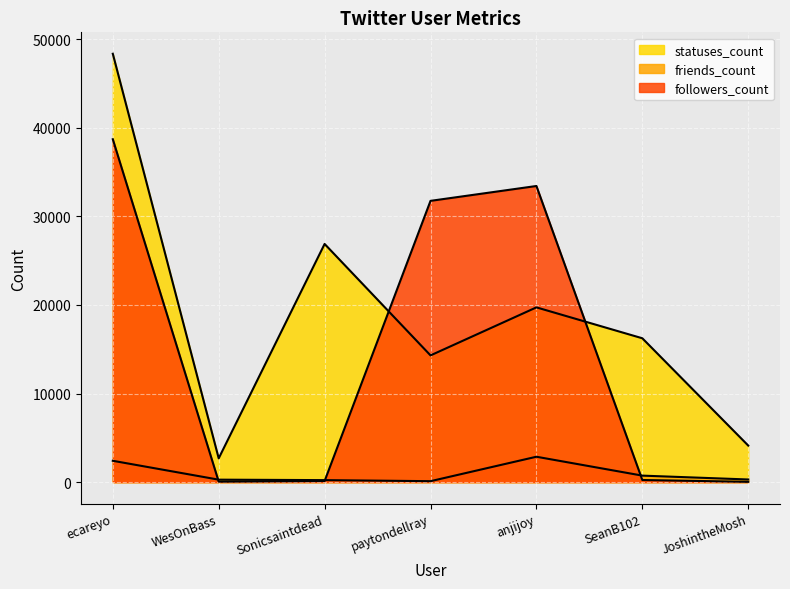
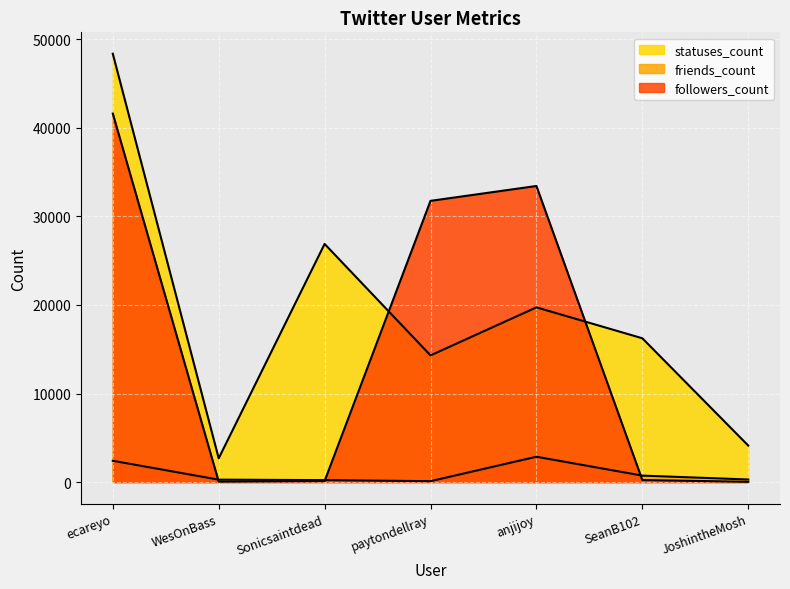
followers_count, ecareyo: 39000 -> 42000
